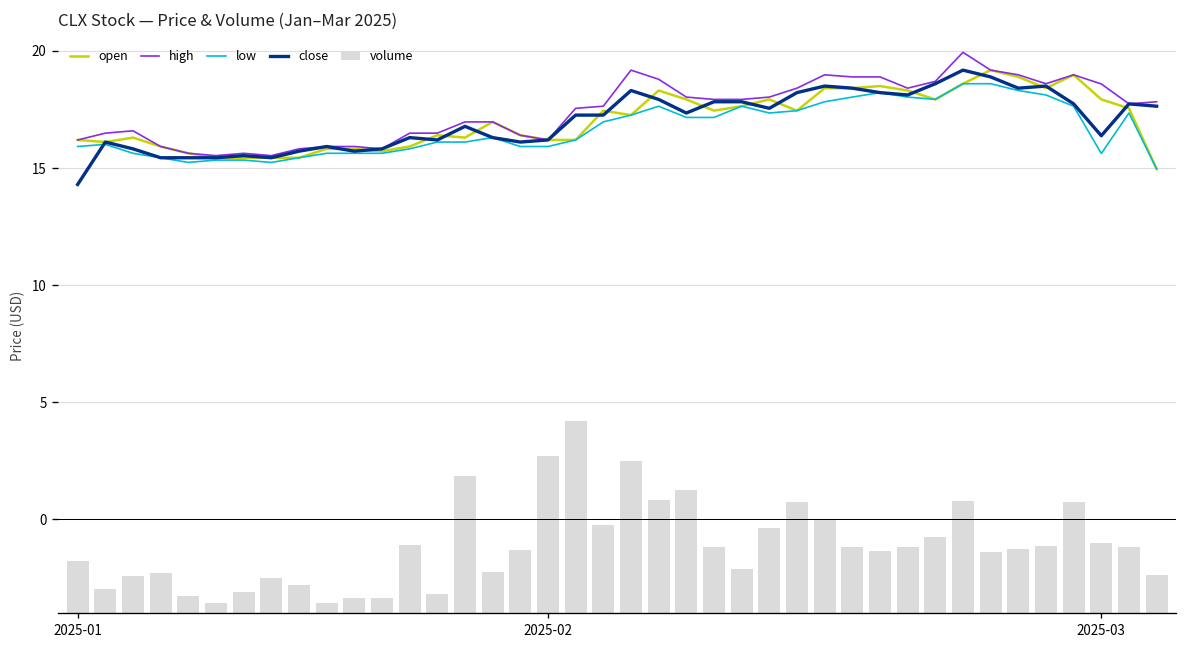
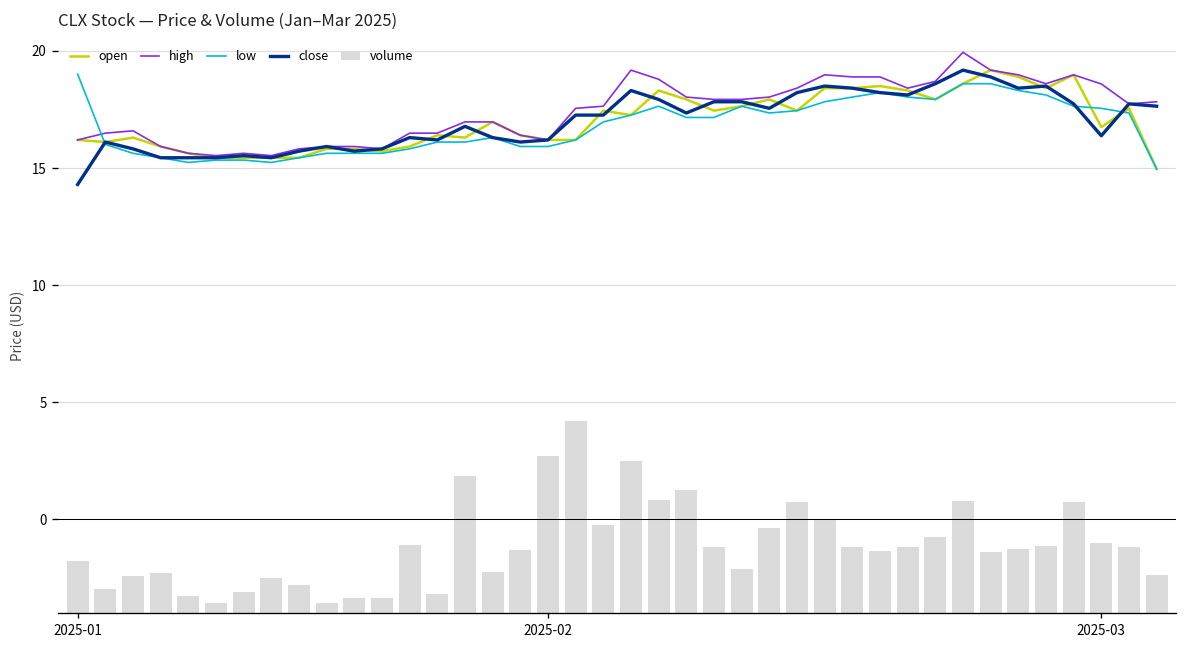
low, 2025-01: 15.9 -> 19.0
open, 2025-03: 17.9 -> 16.8
low, 2025-03: 15.6 -> 17.6
